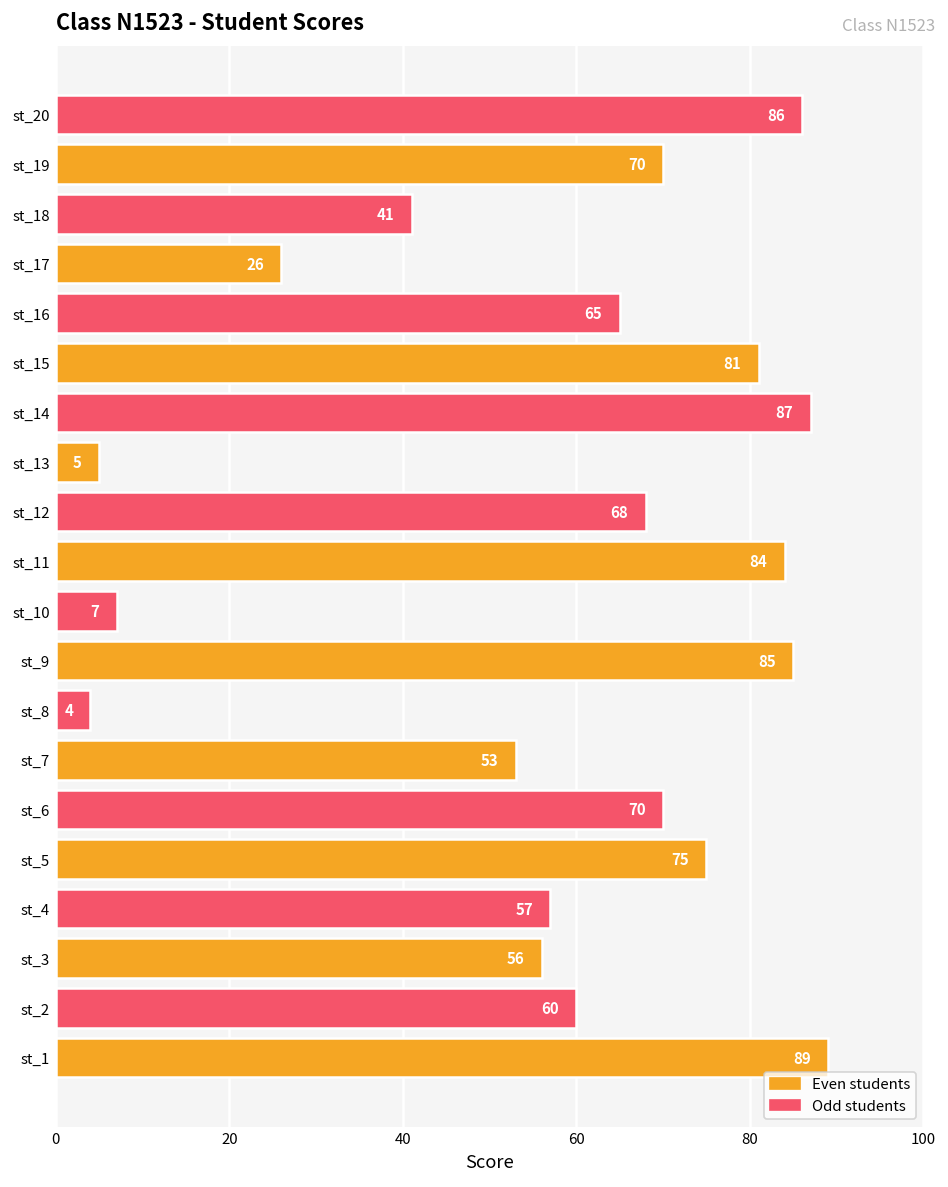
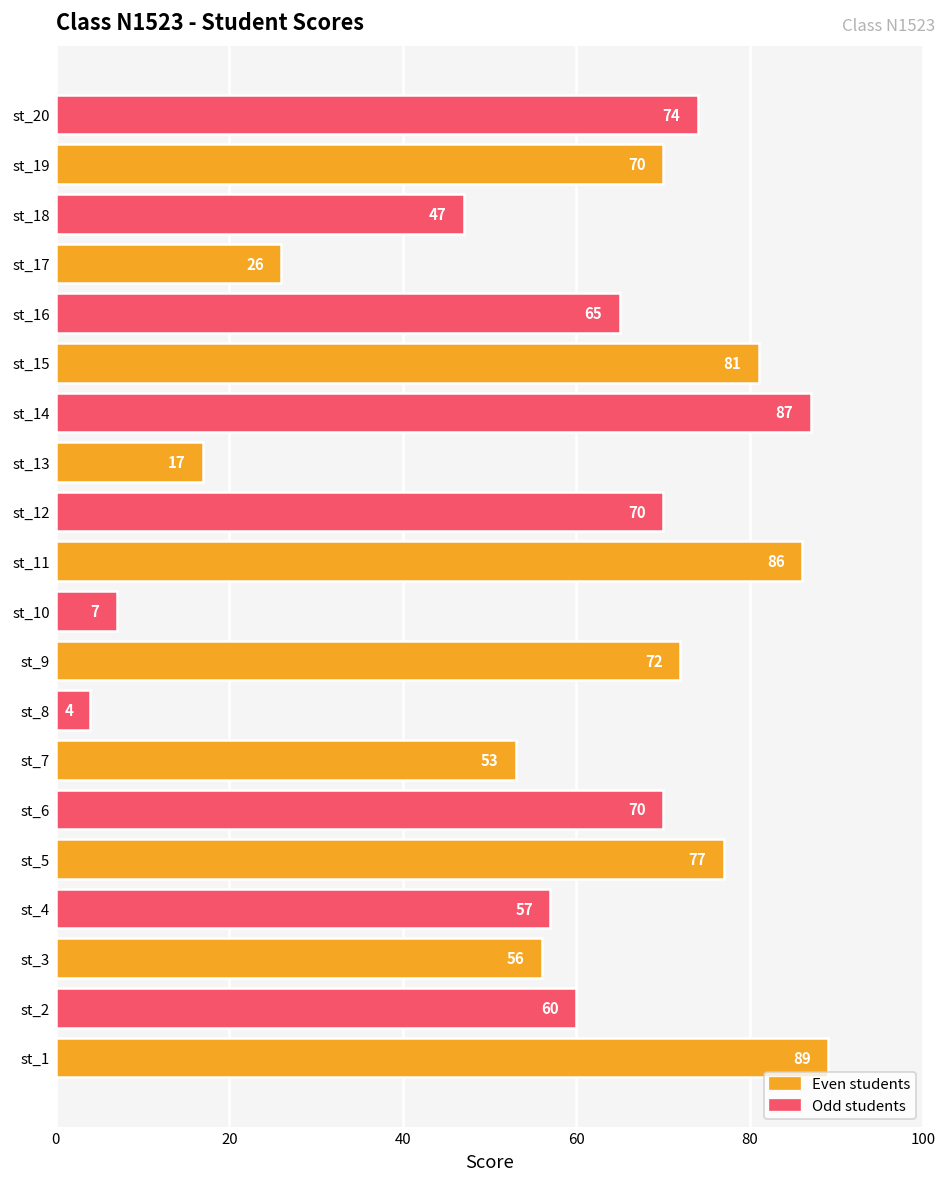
st_20: 86 -> 74
st_18: 41 -> 47
st_13: 5 -> 17
st_12: 68 -> 70
st_11: 84 -> 86
st_9: 85 -> 72
st_5: 75 -> 77
